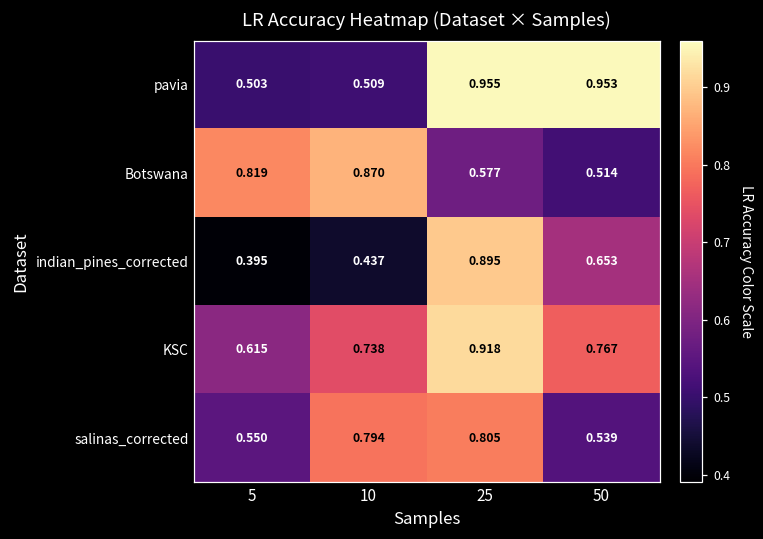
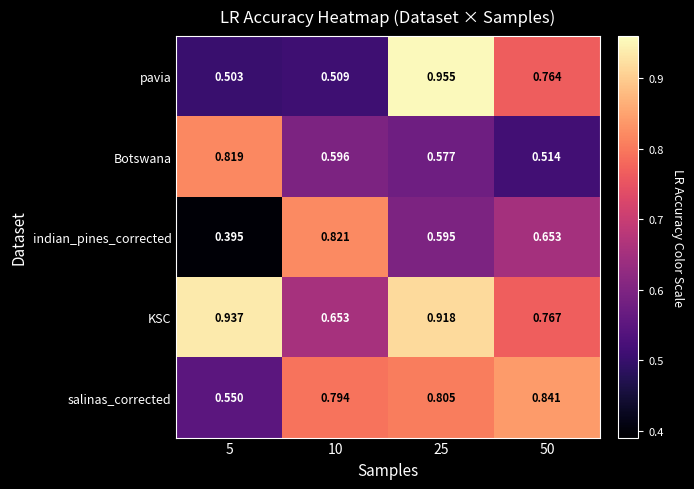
pavia, 50: 0.953 -> 0.764
Botswana, 10: 0.870 -> 0.596
indian_pines_corrected, 10: 0.437 -> 0.821
indian_pines_corrected, 25: 0.895 -> 0.595
KSC, 5: 0.615 -> 0.937
KSC, 10: 0.738 -> 0.653
salinas_corrected, 50: 0.539 -> 0.841
